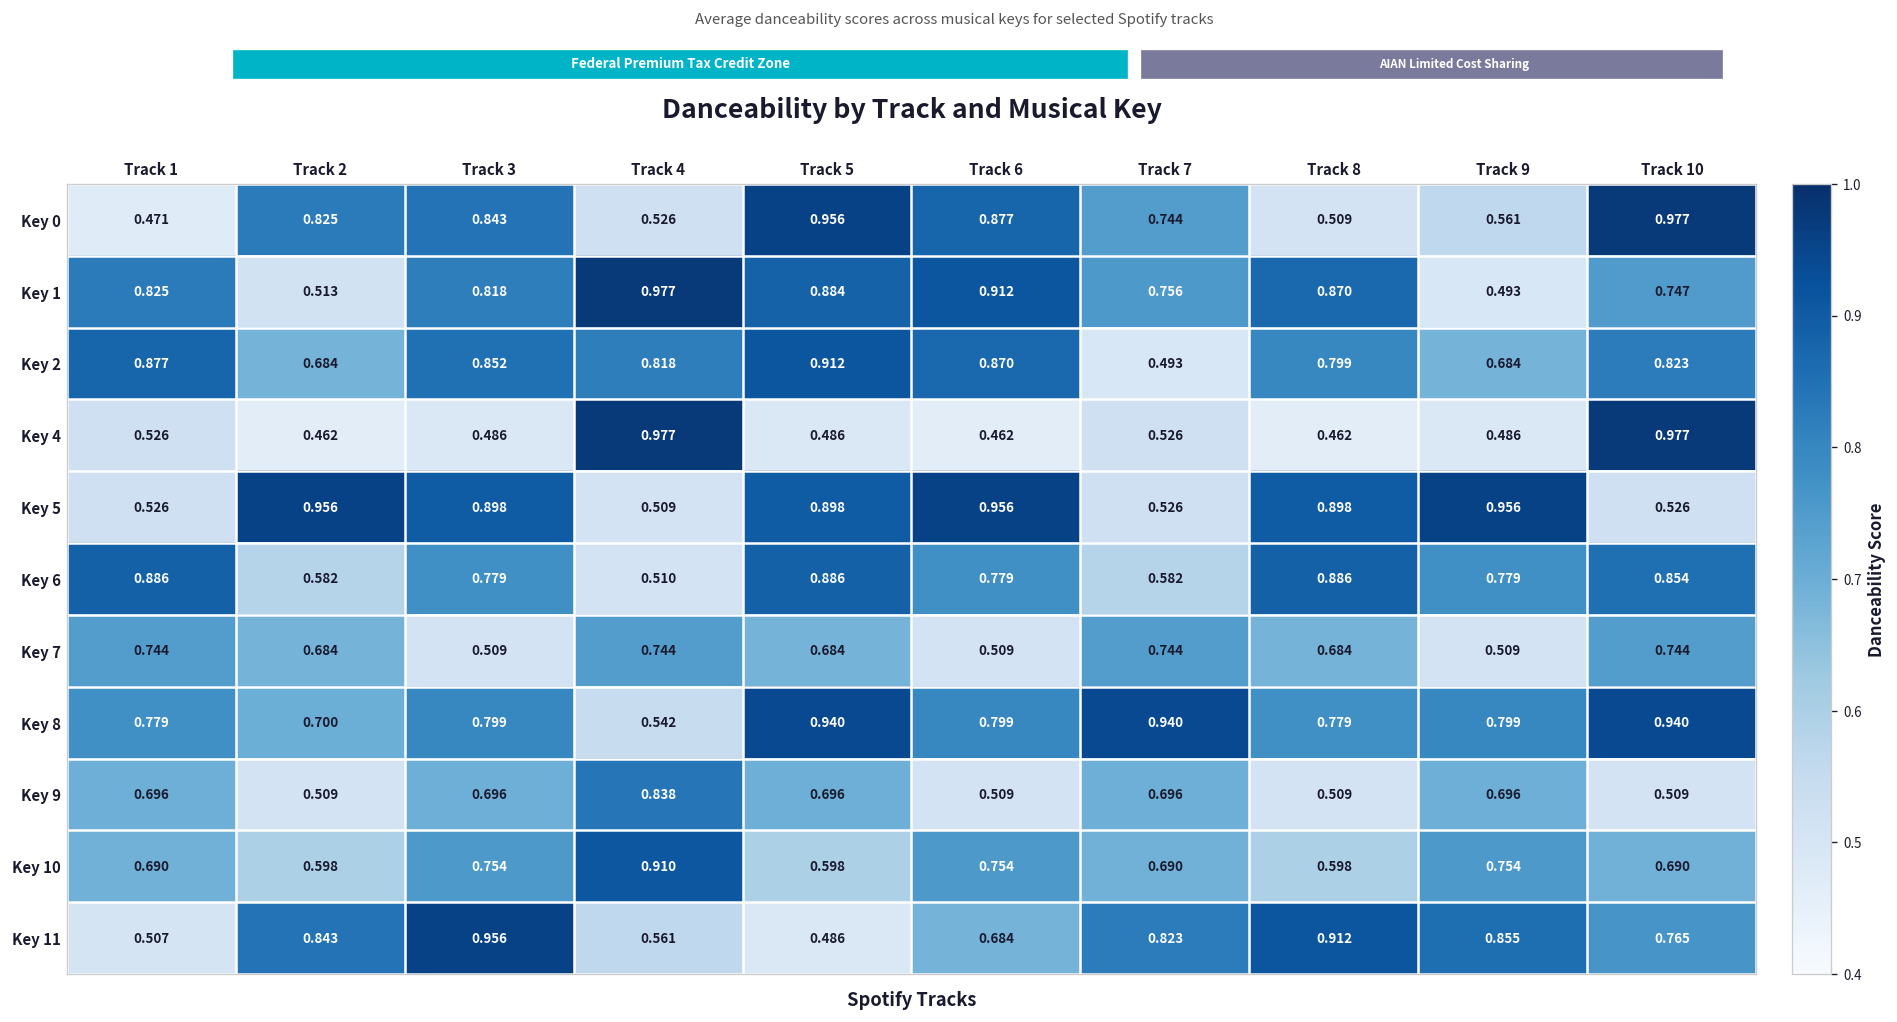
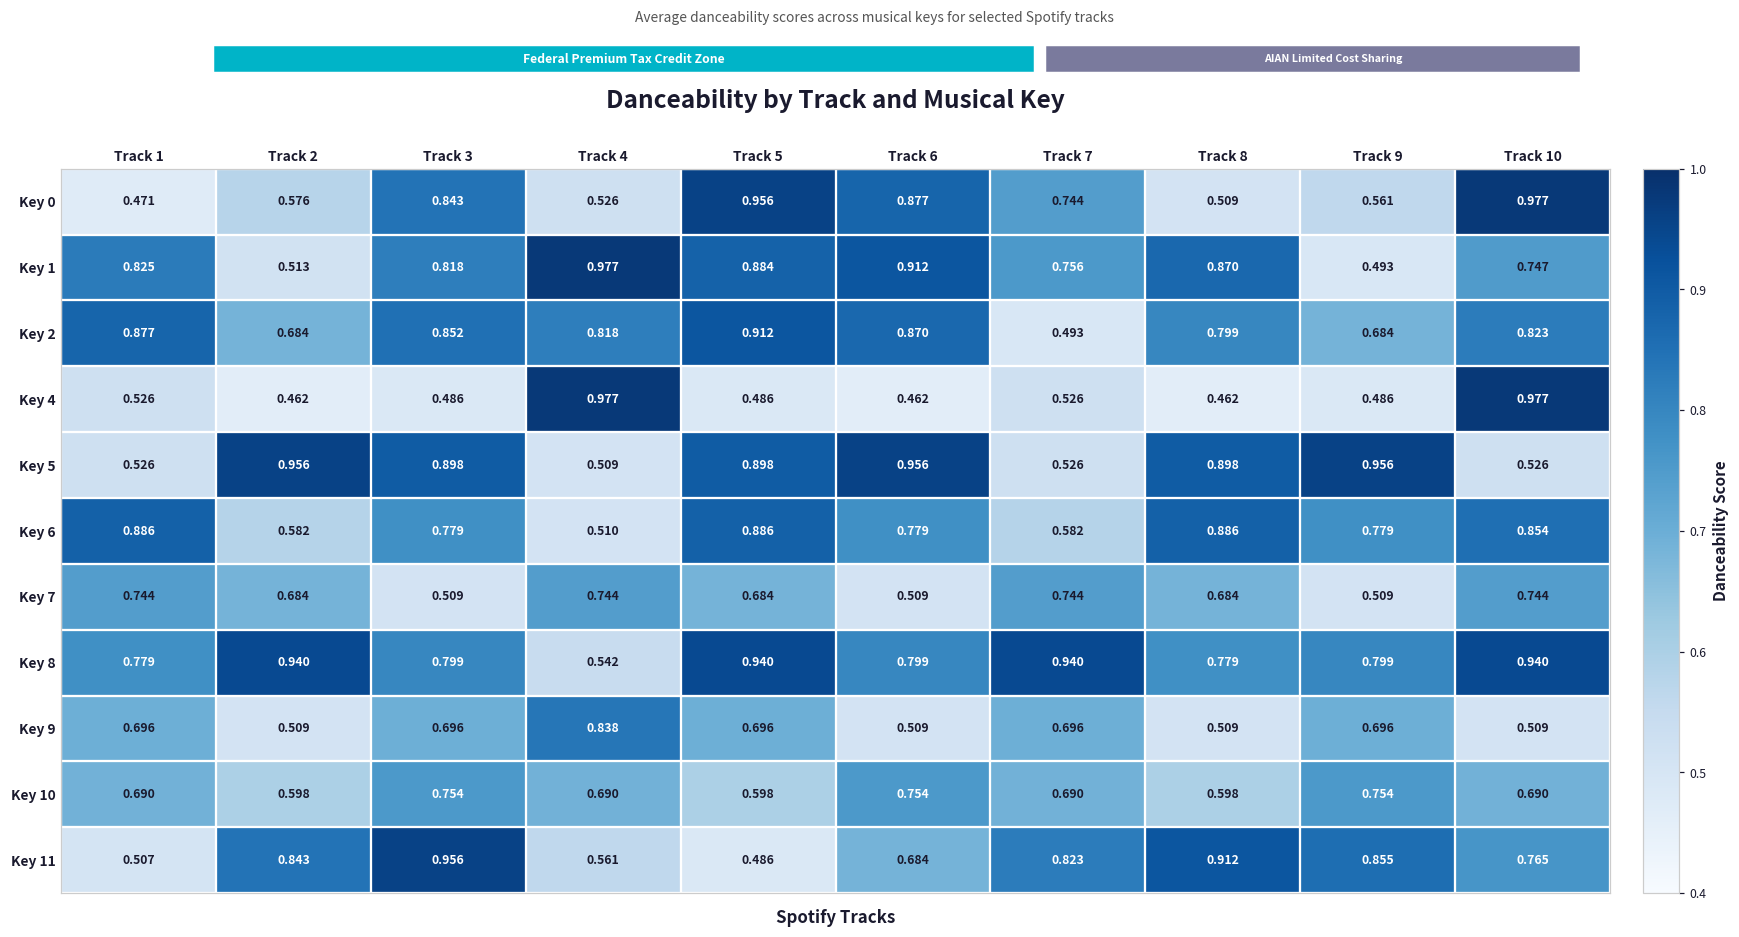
Key 0, Track 2: 0.825 -> 0.576
Key 8, Track 2: 0.700 -> 0.940
Key 10, Track 4: 0.910 -> 0.690
